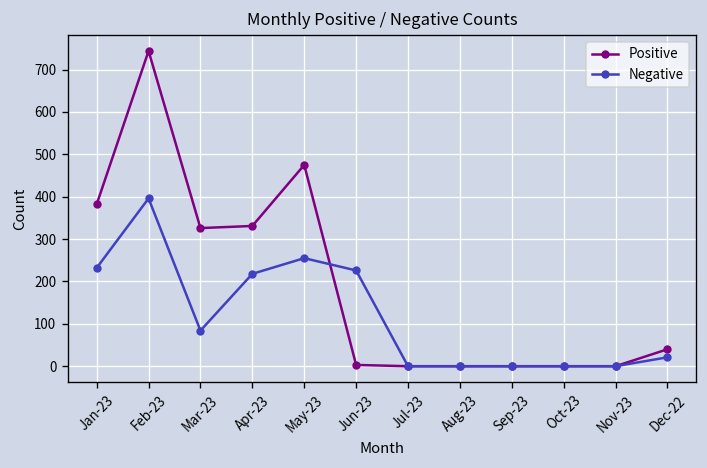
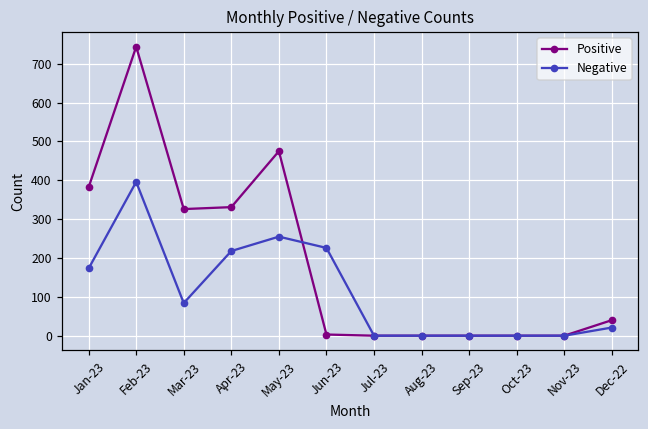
Negative, Jan-23: 230 -> 170
